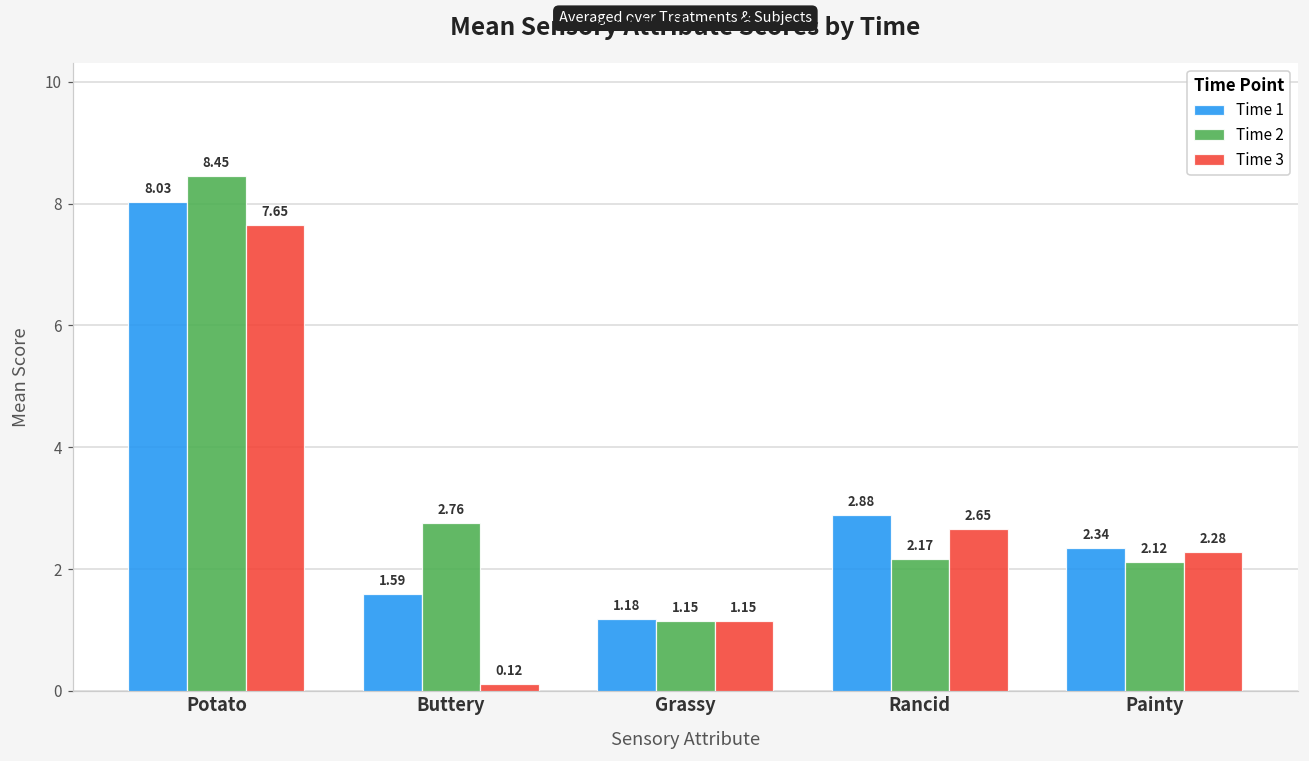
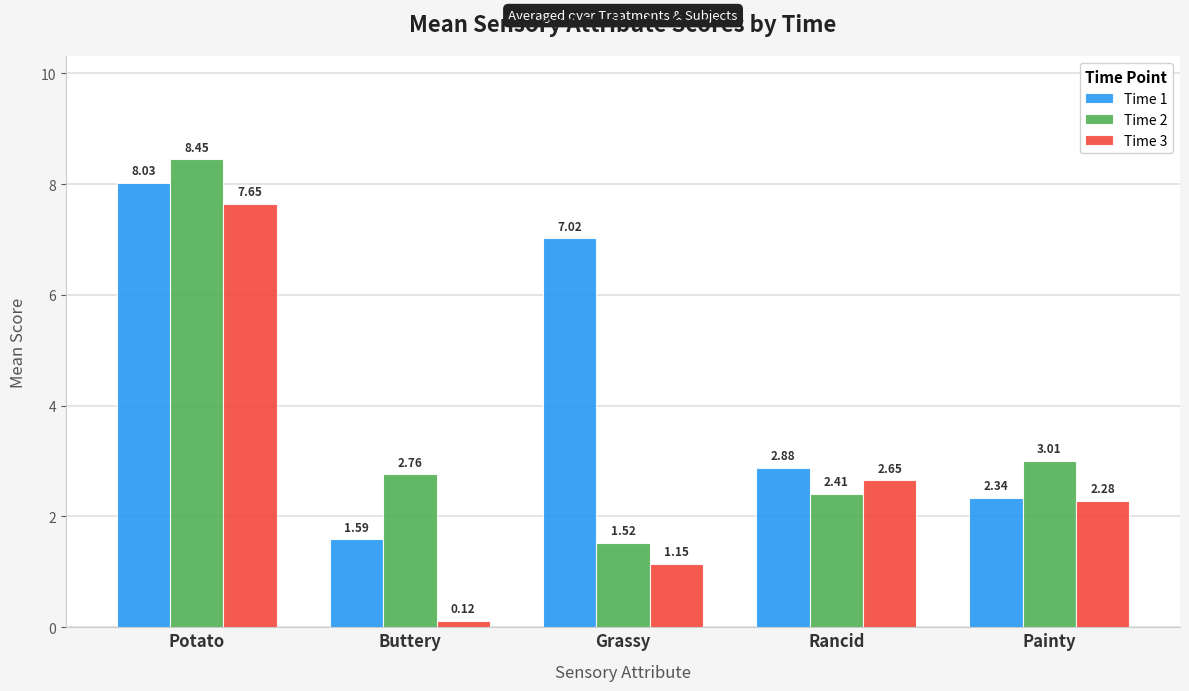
Time 1, Grassy: 1.18 -> 7.02
Time 2, Grassy: 1.15 -> 1.52
Time 2, Rancid: 2.17 -> 2.41
Time 2, Painty: 2.12 -> 3.01
